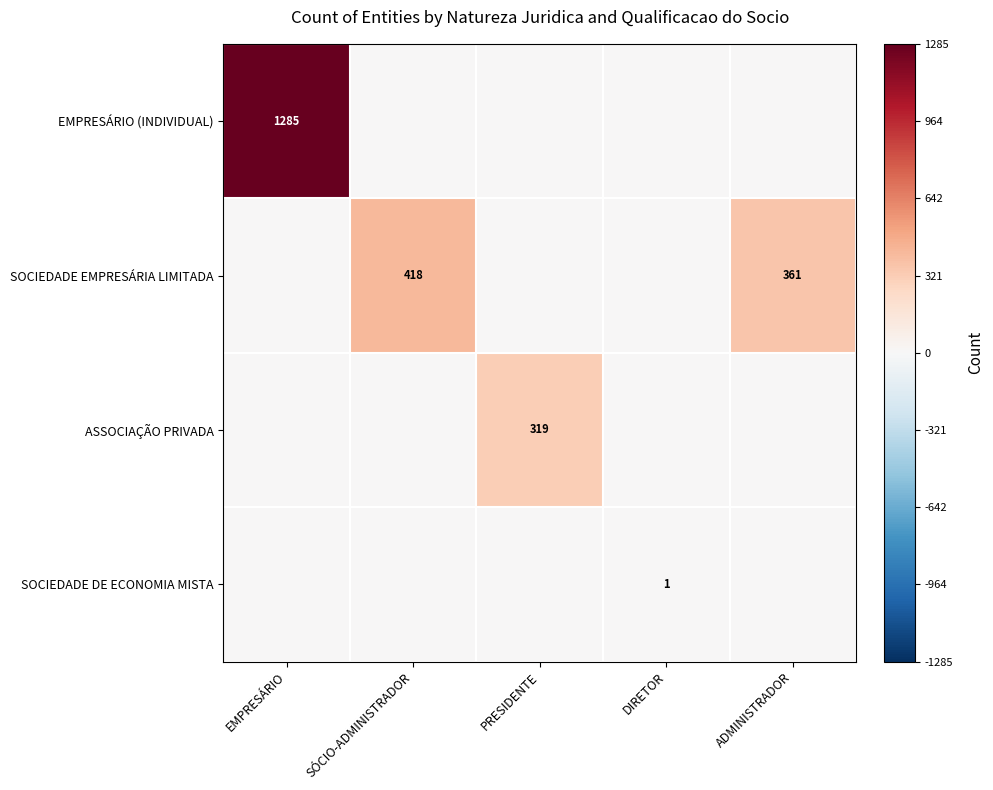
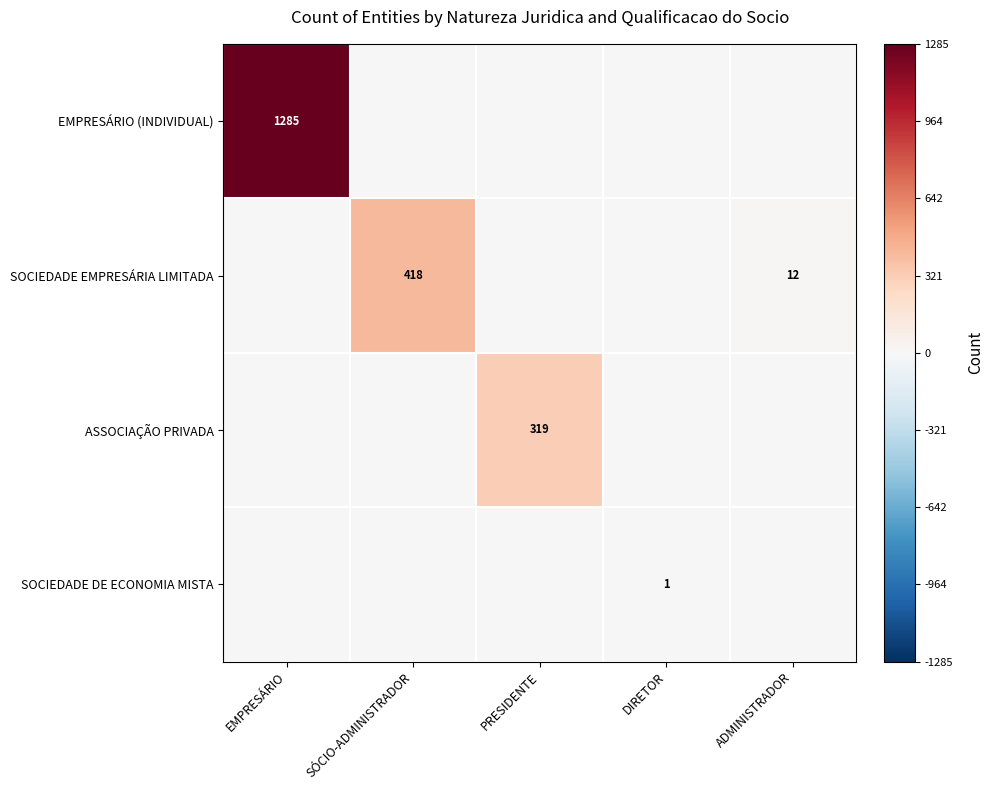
SOCIEDADE EMPRESÁRIA LIMITADA, ADMINISTRADOR: 361 -> 12
